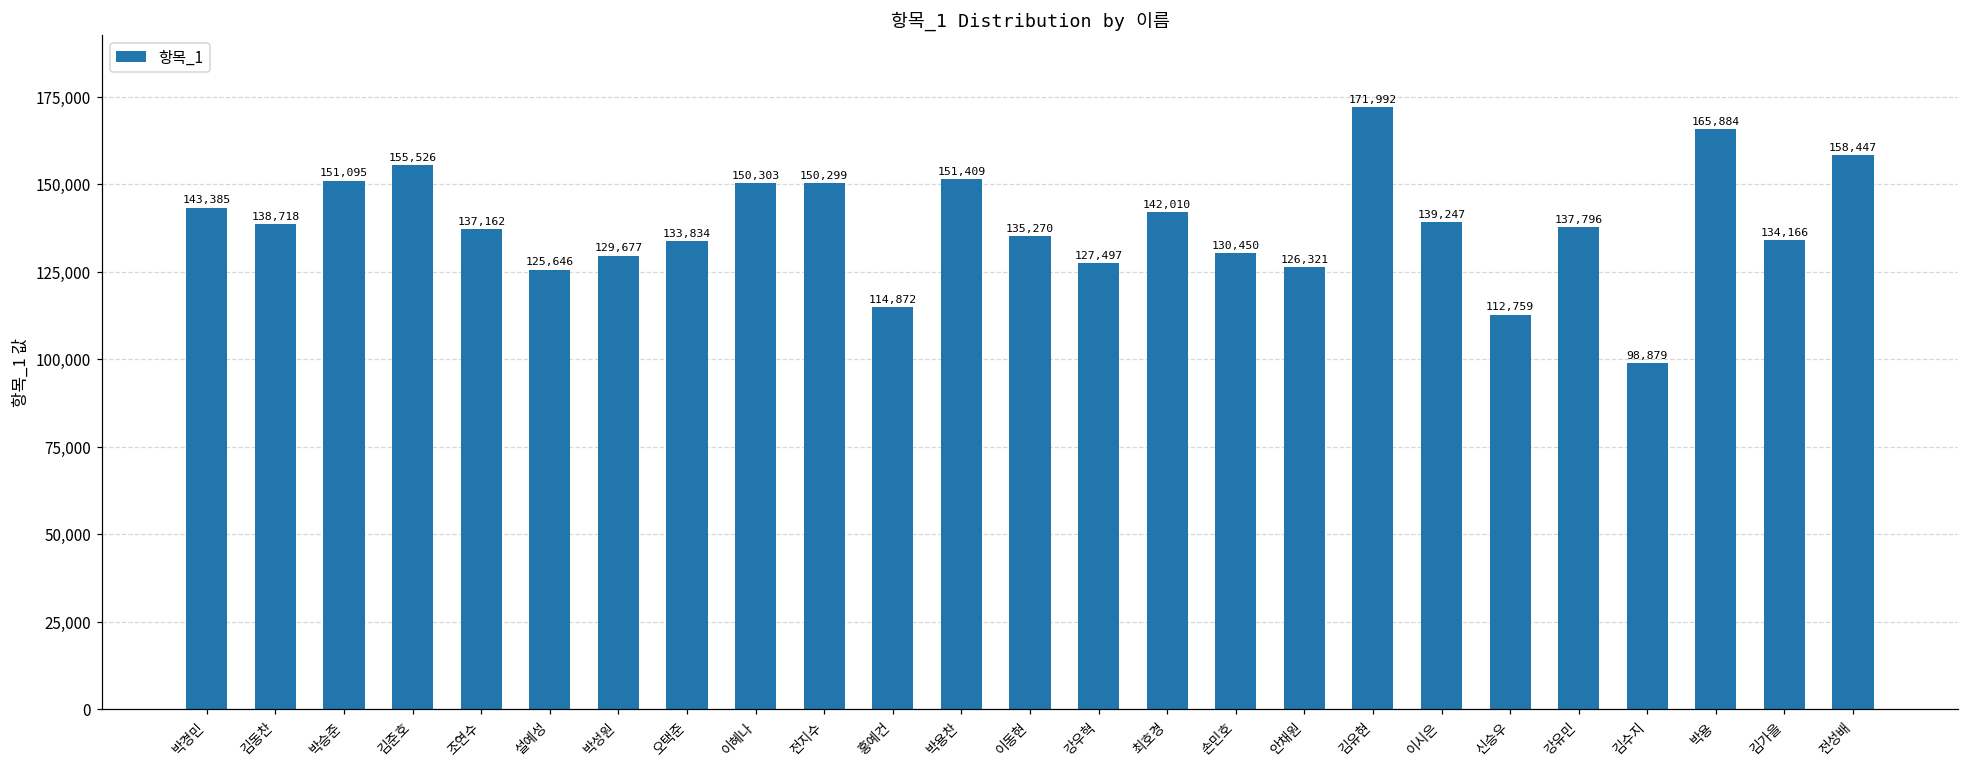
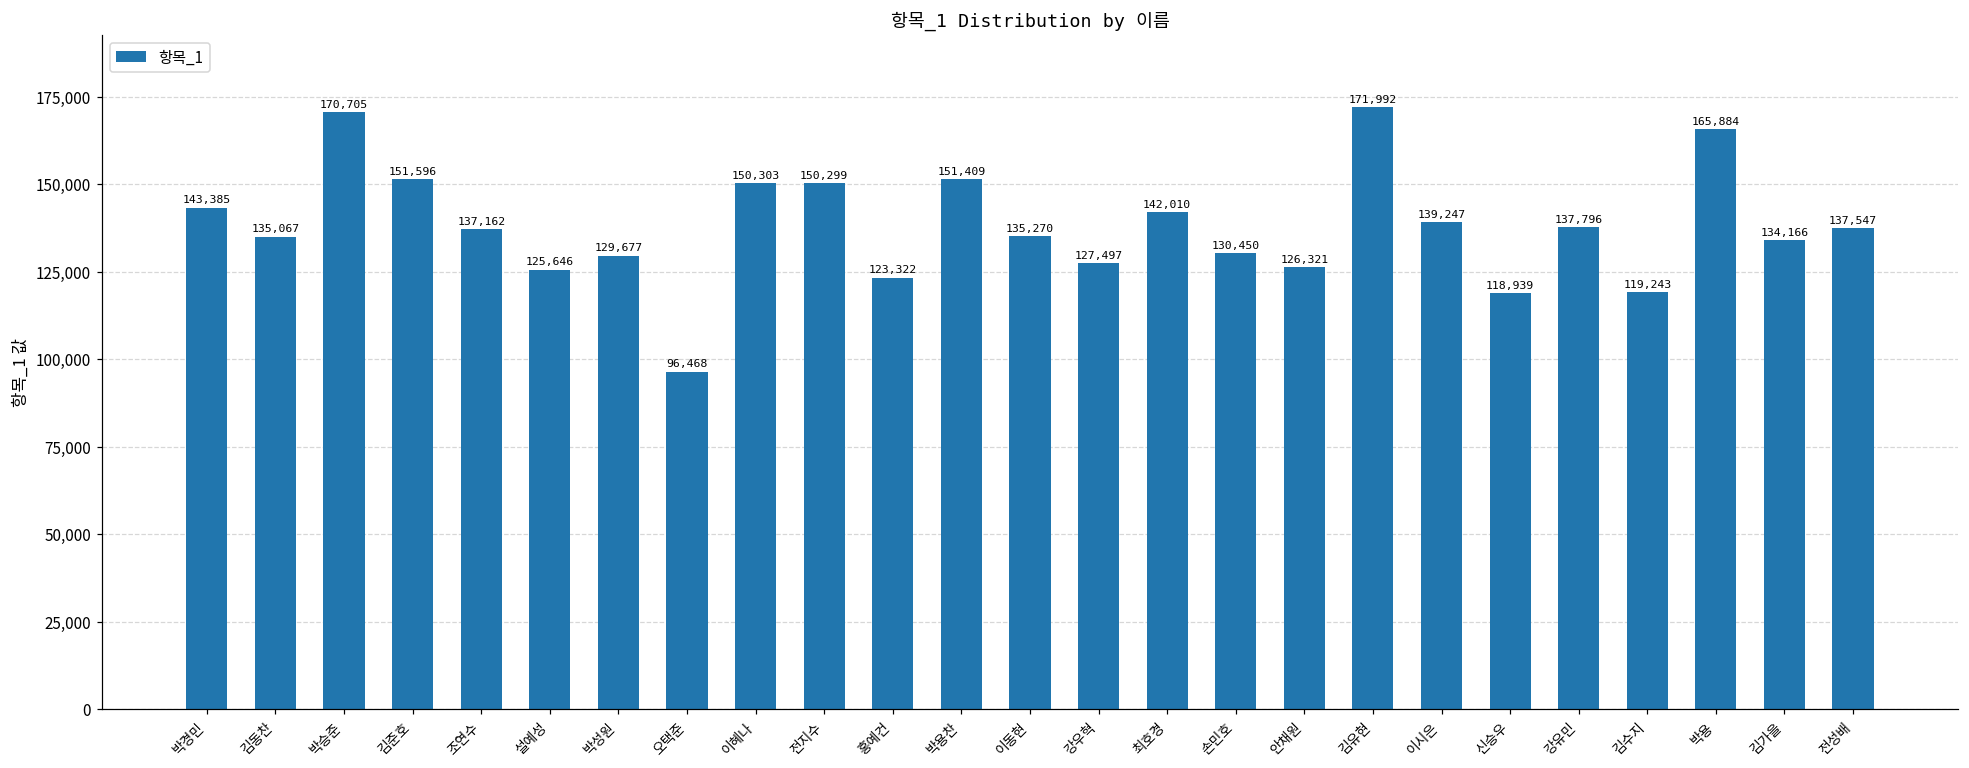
김동찬: 138,718 -> 135,067
박승준: 151,095 -> 170,705
김준호: 155,526 -> 151,596
오택준: 133,834 -> 96,468
홍예건: 114,872 -> 123,322
신승우: 112,759 -> 118,939
김수지: 98,879 -> 119,243
전성배: 158,447 -> 137,547
